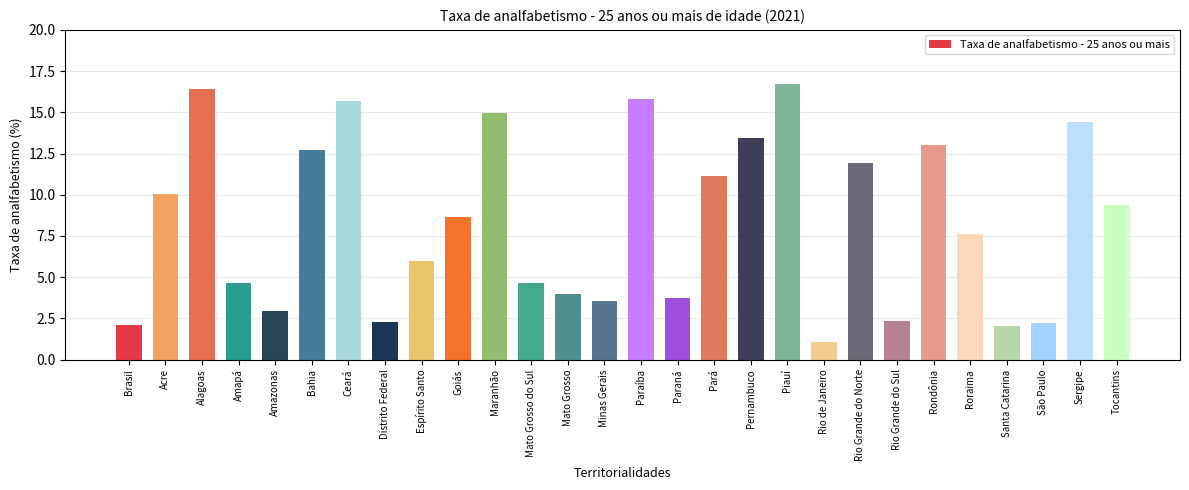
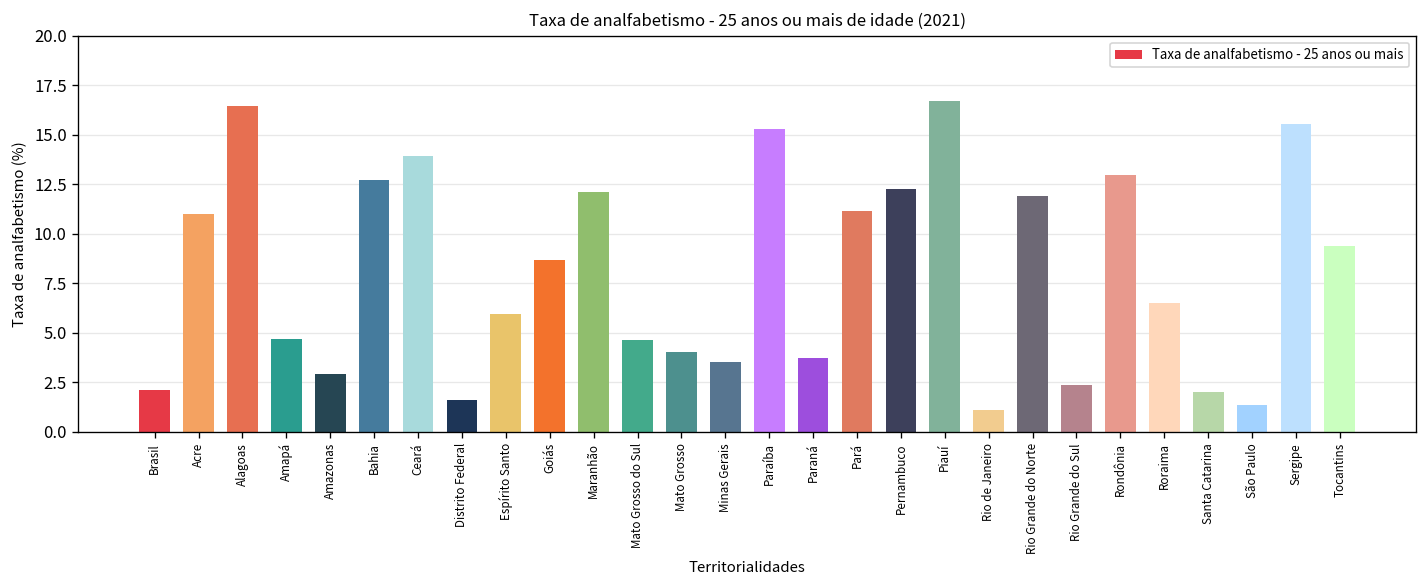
Acre: 10.1 -> 11.0
Ceará: 15.7 -> 13.9
Distrito Federal: 2.3 -> 1.6
Maranhão: 14.9 -> 12.1
Paraíba: 15.8 -> 15.3
Pernambuco: 13.5 -> 12.3
Roraima: 7.6 -> 6.5
São Paulo: 2.3 -> 1.3
Sergipe: 14.4 -> 15.5
